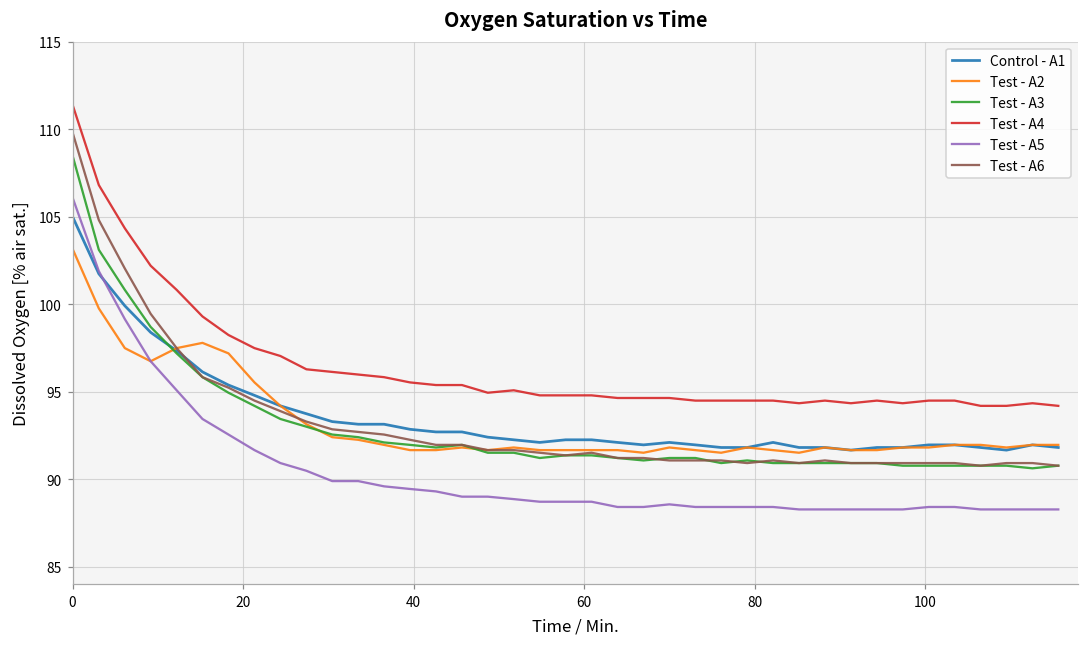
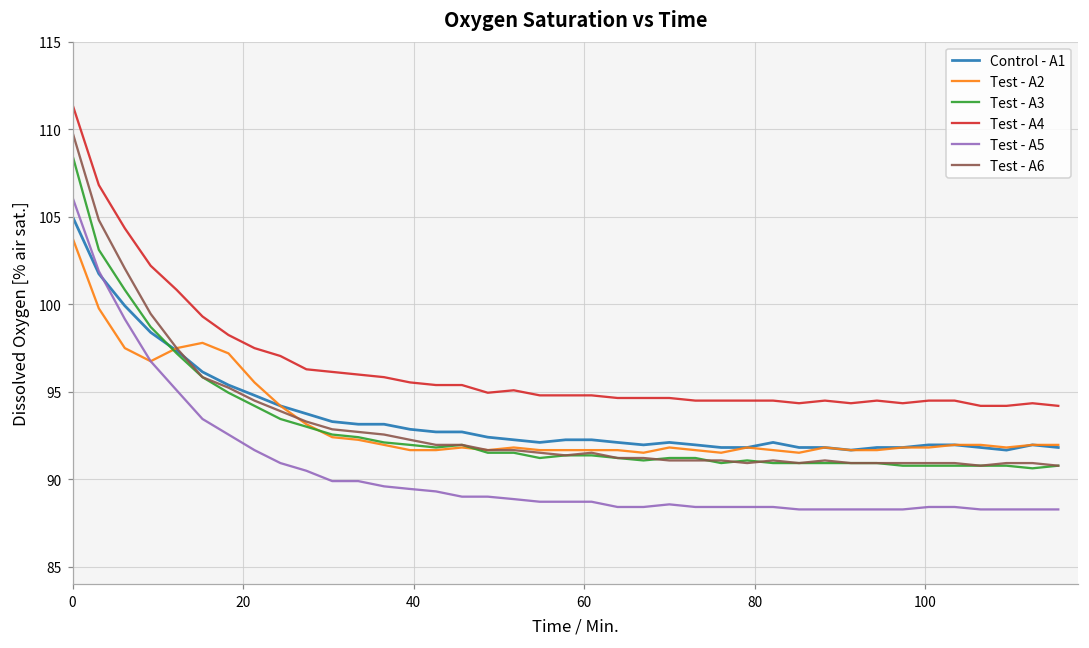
Test - A2, 0: 103.1 -> 103.7
